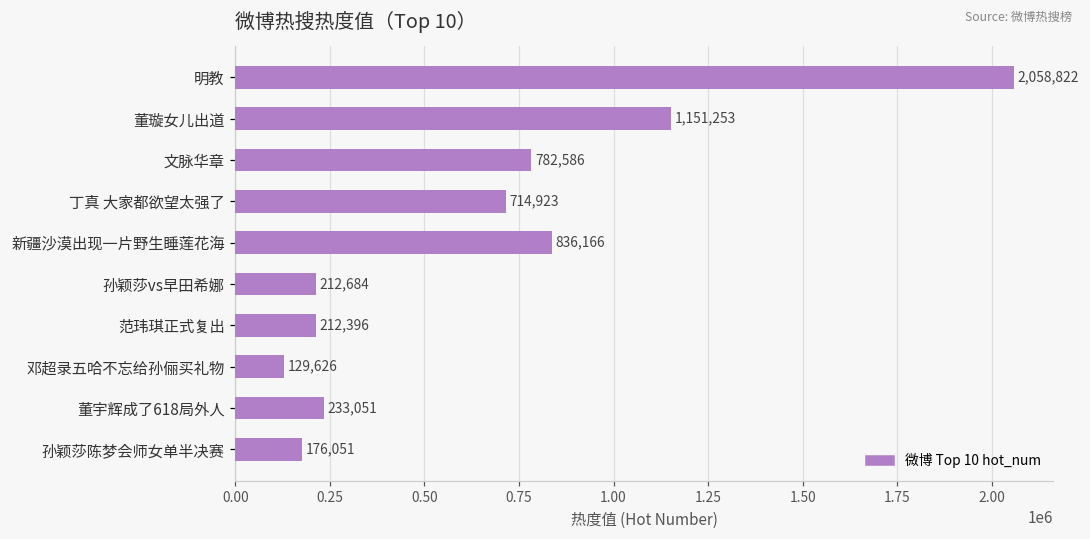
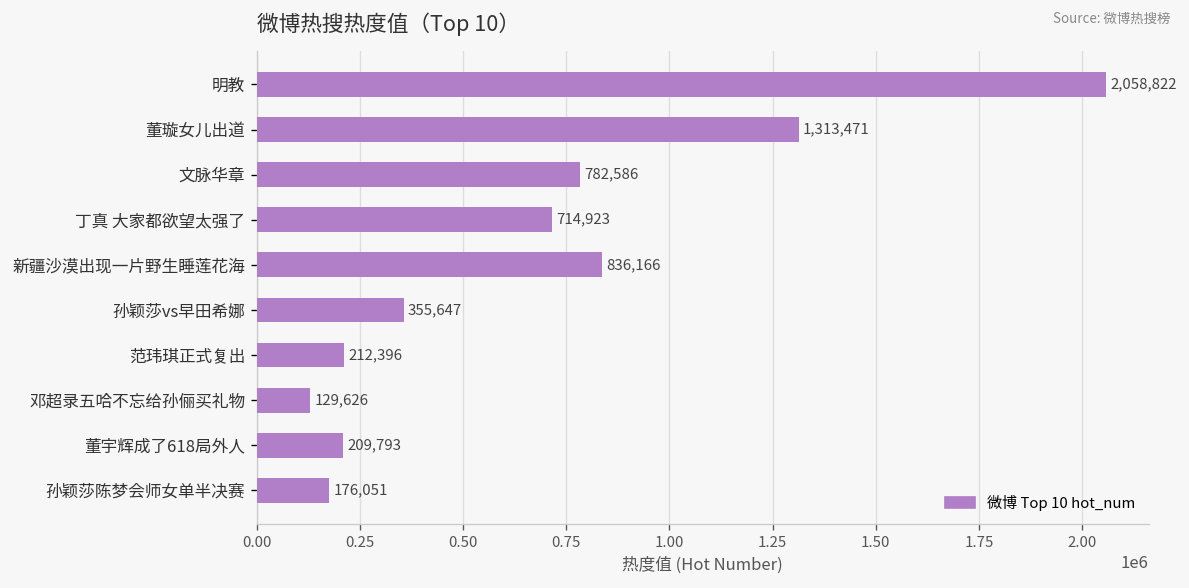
董璇女儿出道: 1,151,253 -> 1,313,471
孙颖莎vs早田希娜: 212,684 -> 355,647
董宇辉成了618局外人: 233,051 -> 209,793
